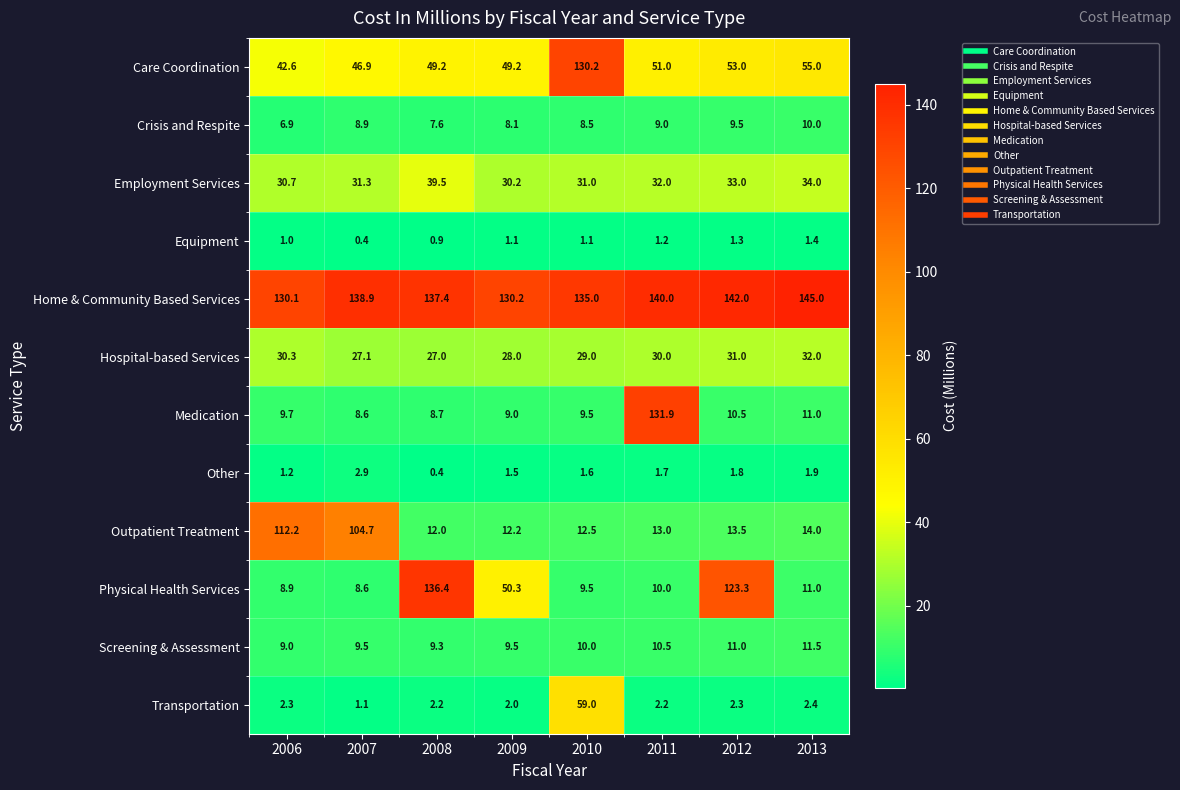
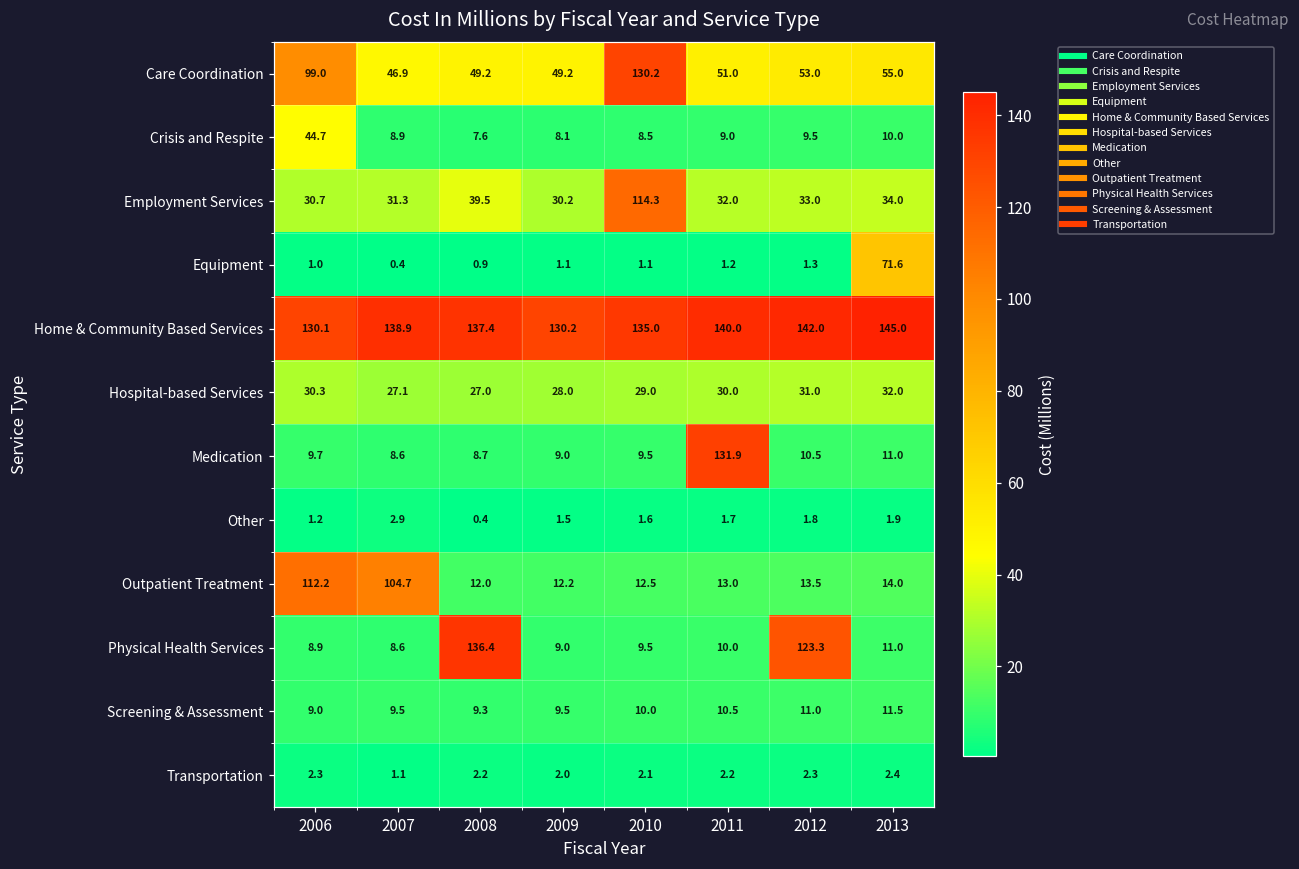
Care Coordination, 2006: 42.6 -> 99.0
Crisis and Respite, 2006: 6.9 -> 44.7
Employment Services, 2010: 31.0 -> 114.3
Equipment, 2013: 1.4 -> 71.6
Physical Health Services, 2009: 50.3 -> 9.0
Transportation, 2010: 59.0 -> 2.1
